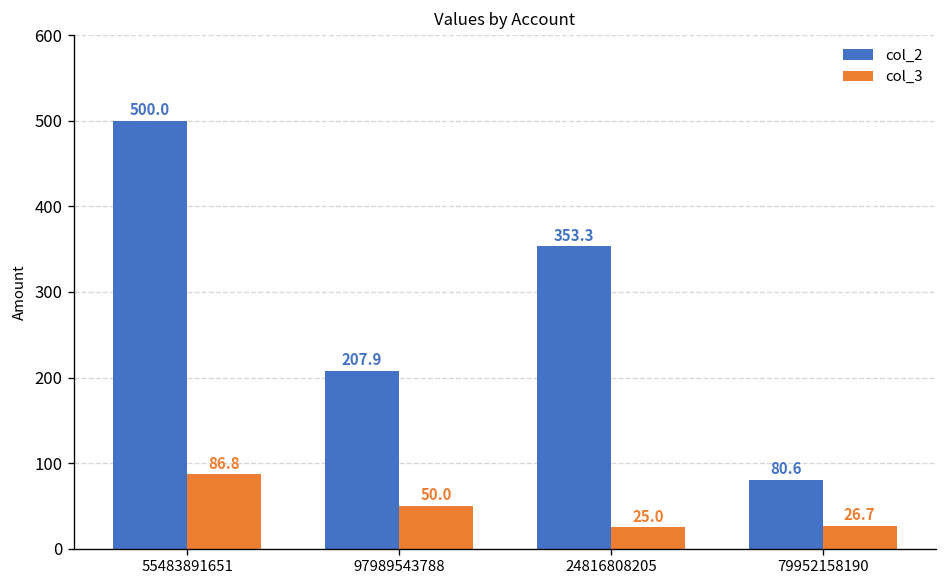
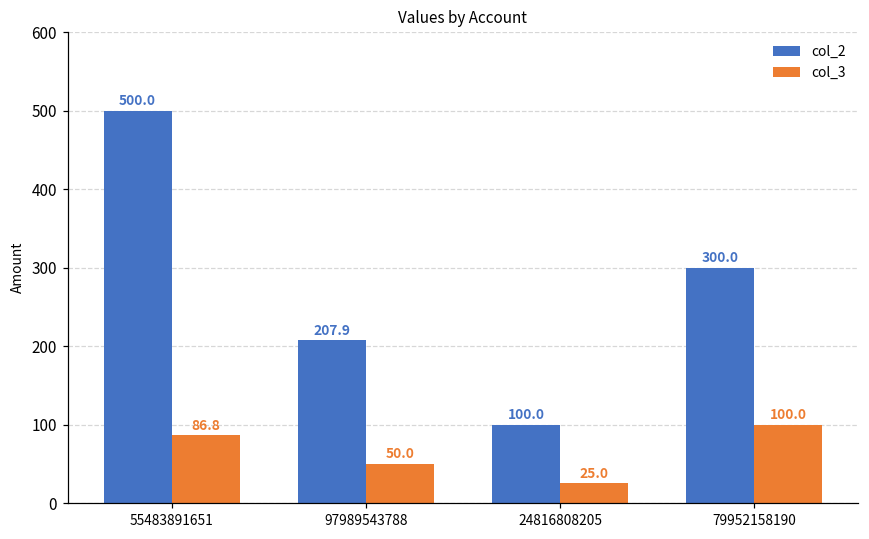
col_2, 24816808205: 353.3 -> 100.0
col_2, 79952158190: 80.6 -> 300.0
col_3, 79952158190: 26.7 -> 100.0
